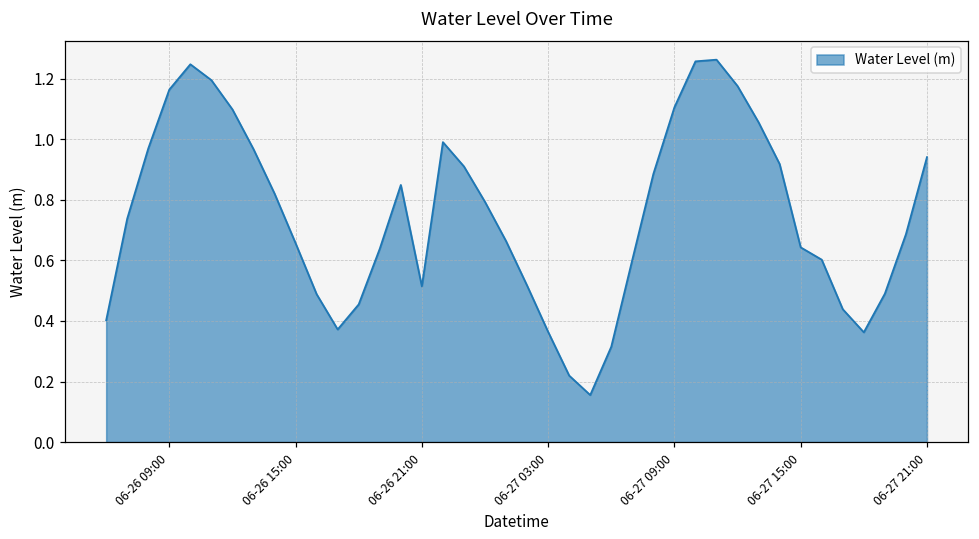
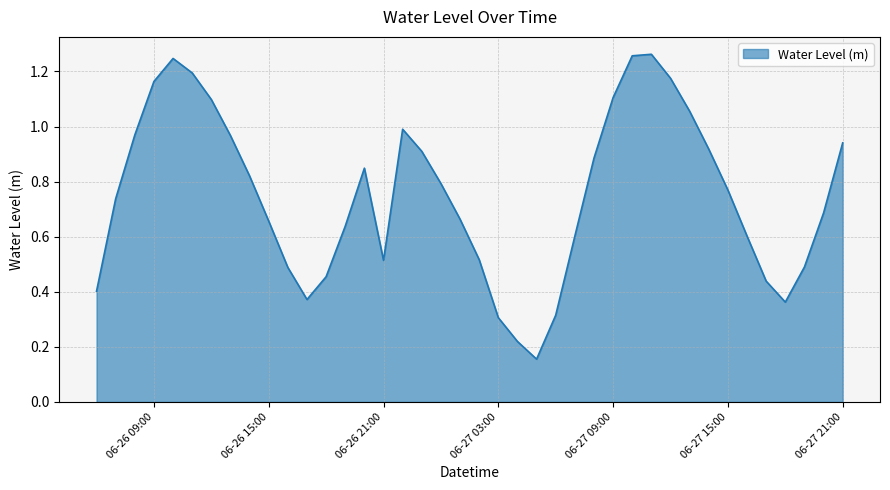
06-27 03:00: 0.36 -> 0.31
06-27 15:00: 0.64 -> 0.77
